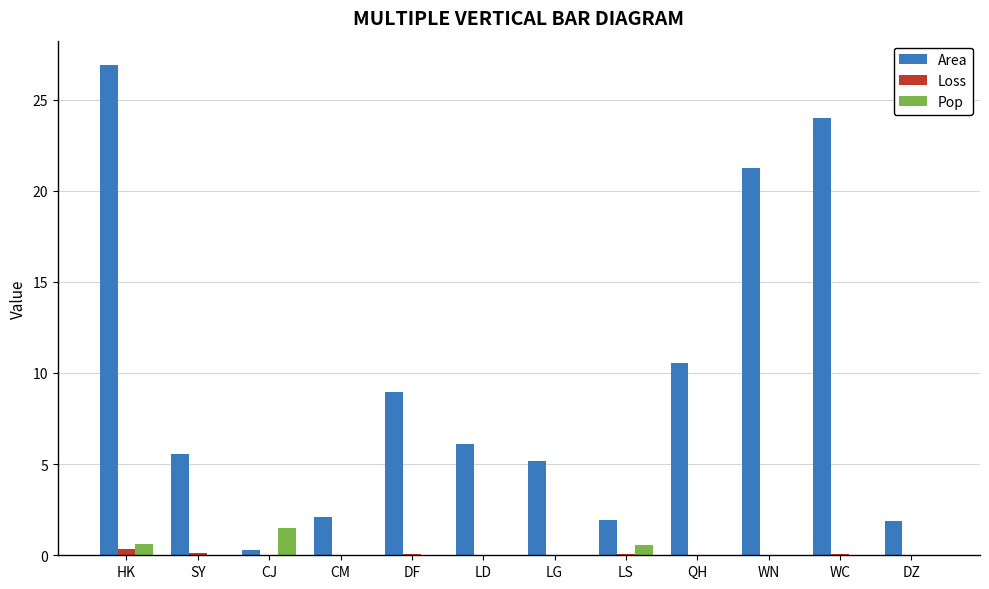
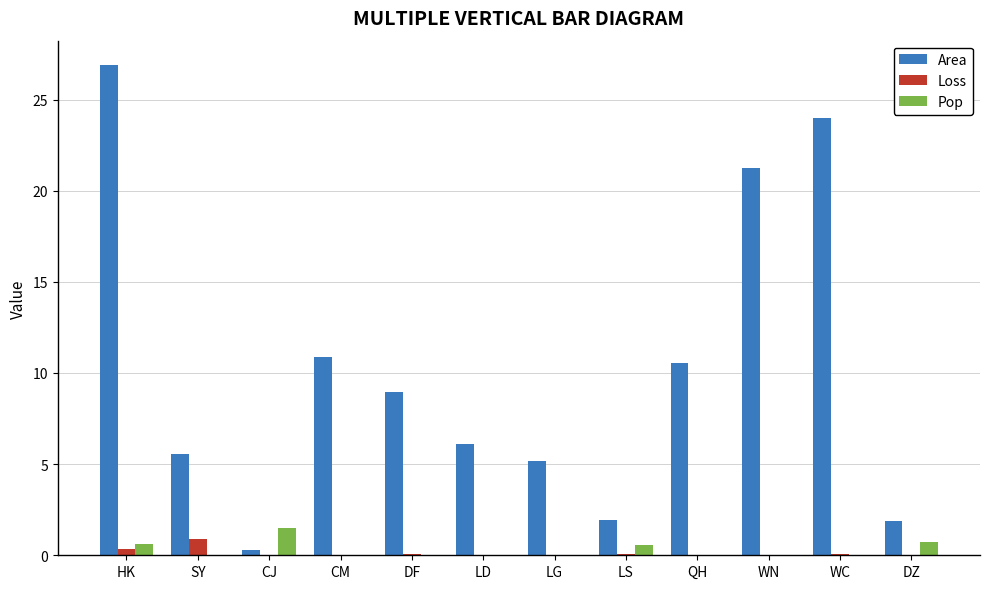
Loss, SY: 0.1 -> 0.9
Area, CM: 2.1 -> 10.9
Pop, DZ: 0.0 -> 0.7
